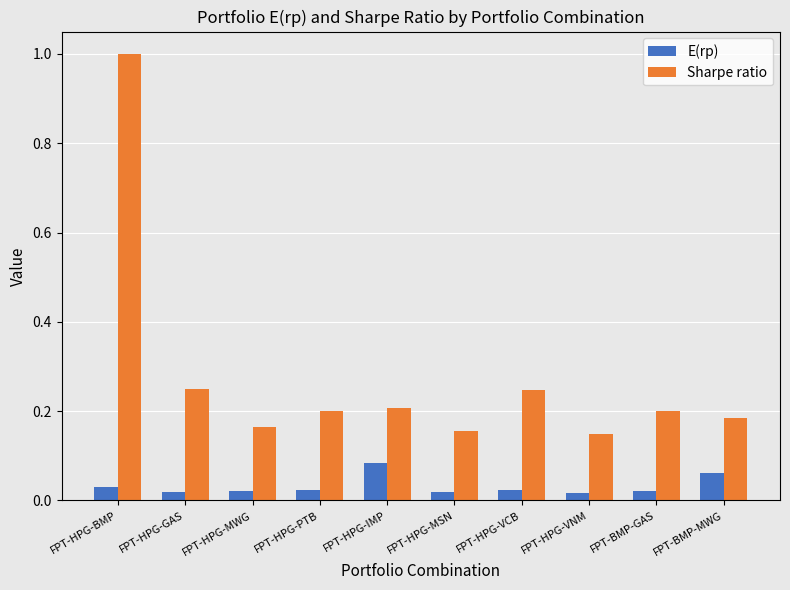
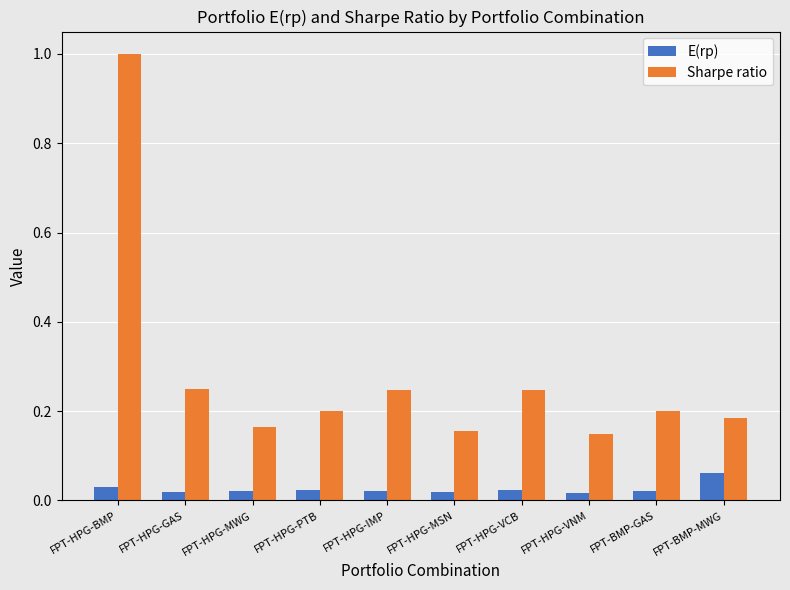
E(rp), FPT-HPG-IMP: 0.08 -> 0.02
Sharpe ratio, FPT-HPG-IMP: 0.21 -> 0.25
